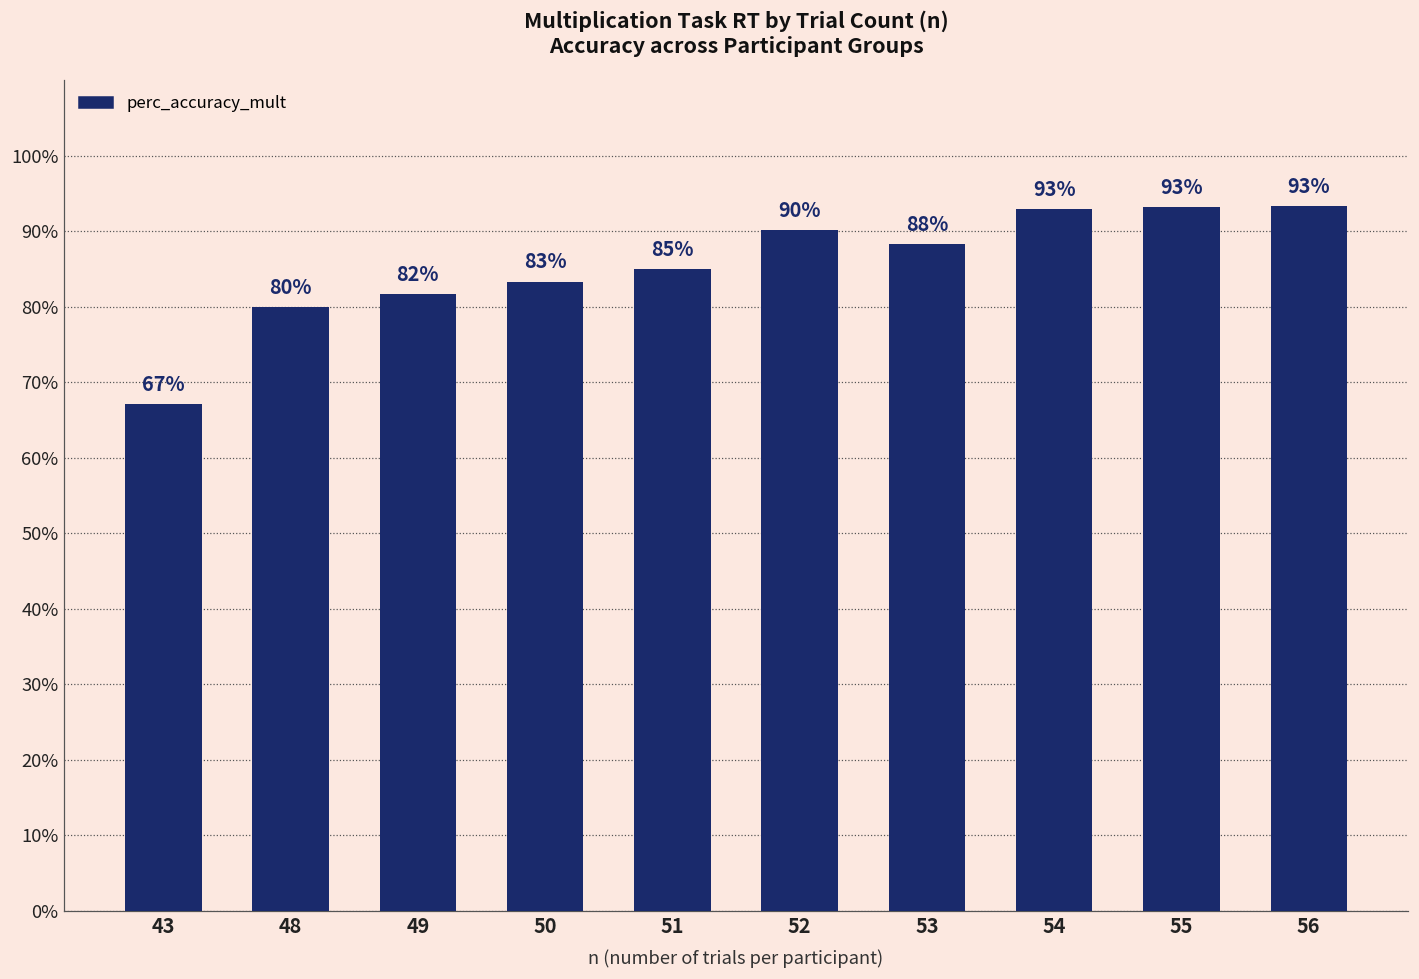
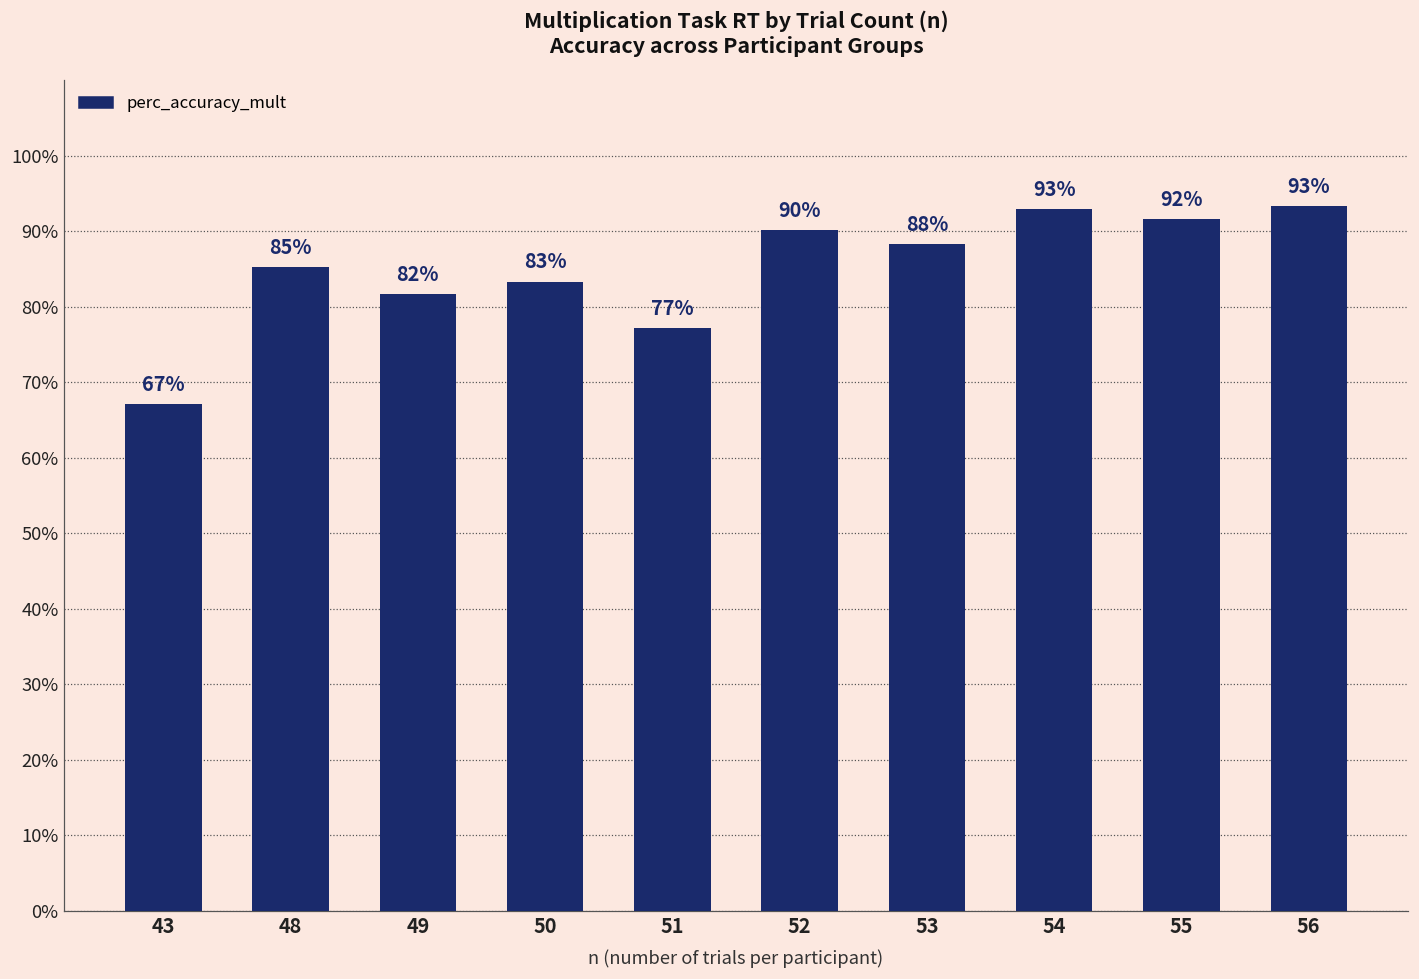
48: 80% -> 85%
51: 85% -> 77%
55: 93% -> 92%
